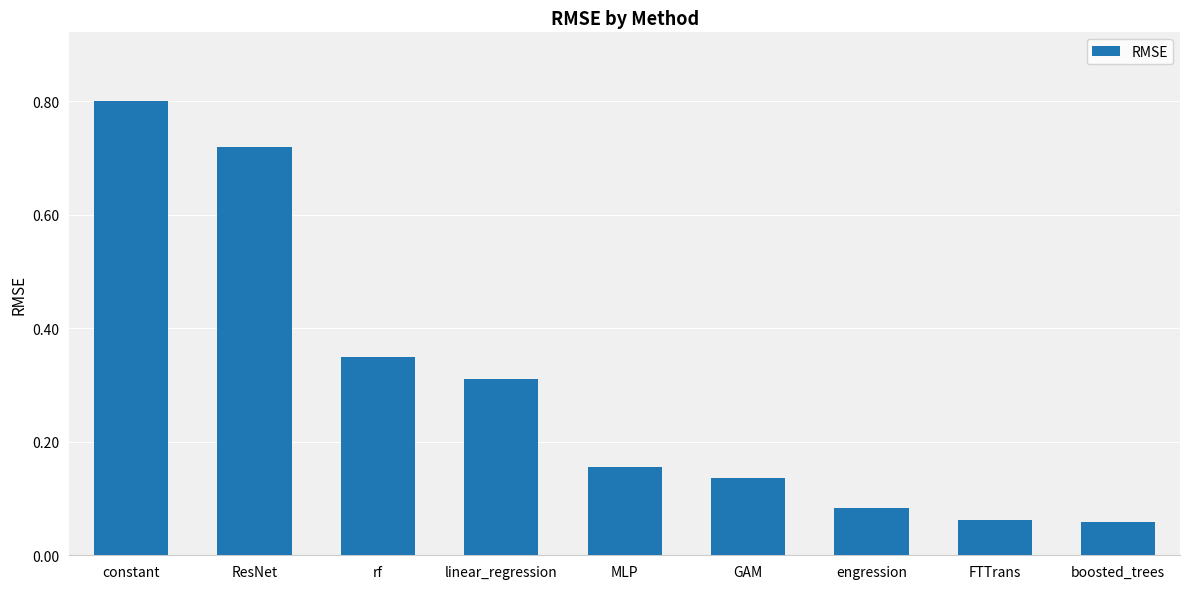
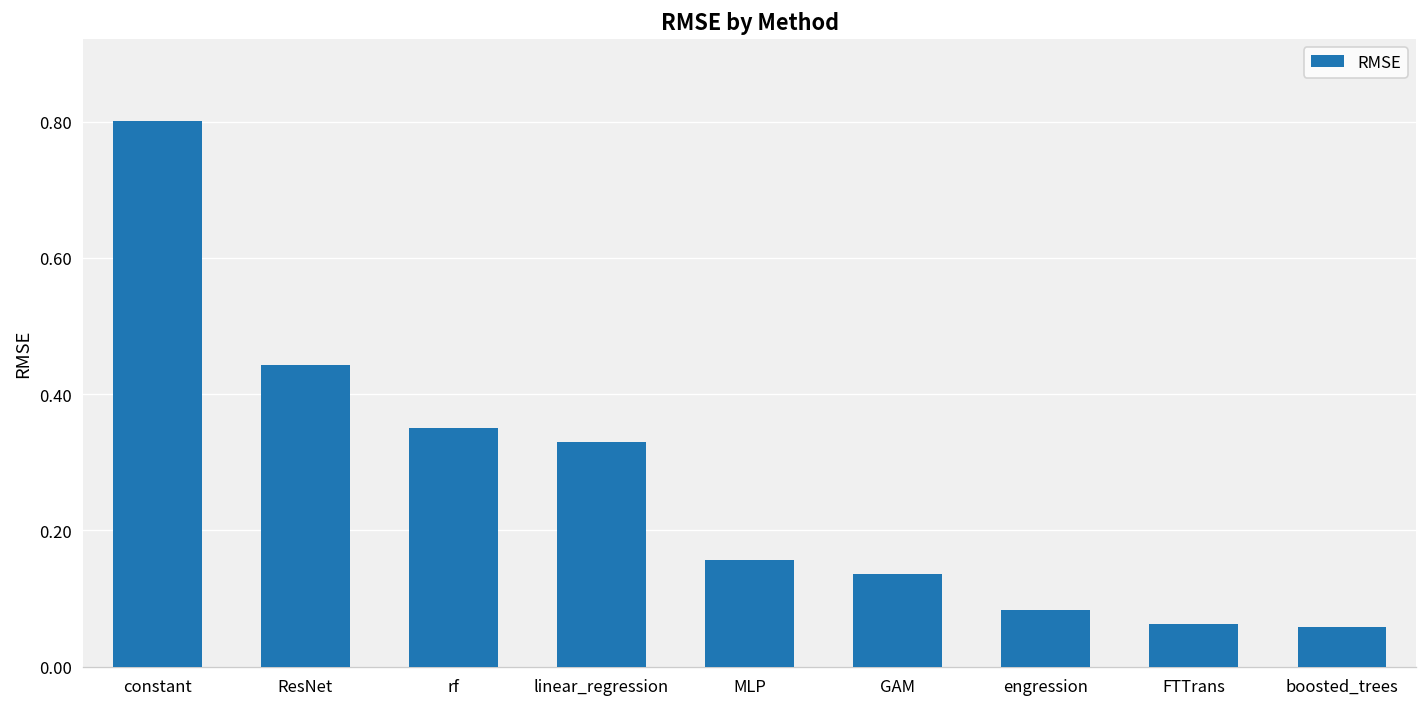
ResNet: 0.72 -> 0.44
linear_regression: 0.31 -> 0.33
